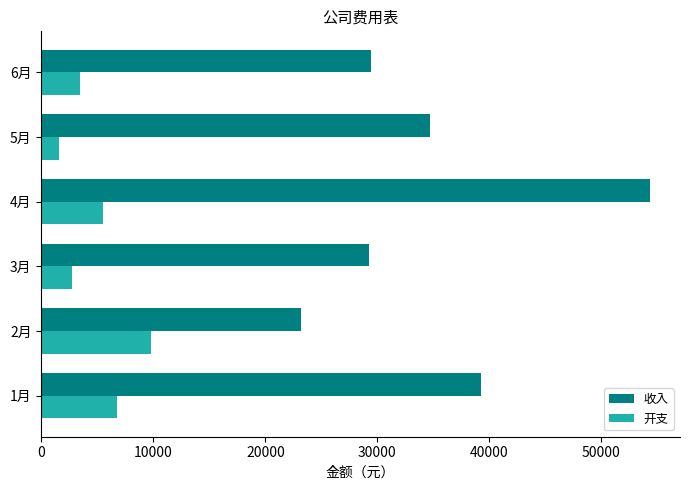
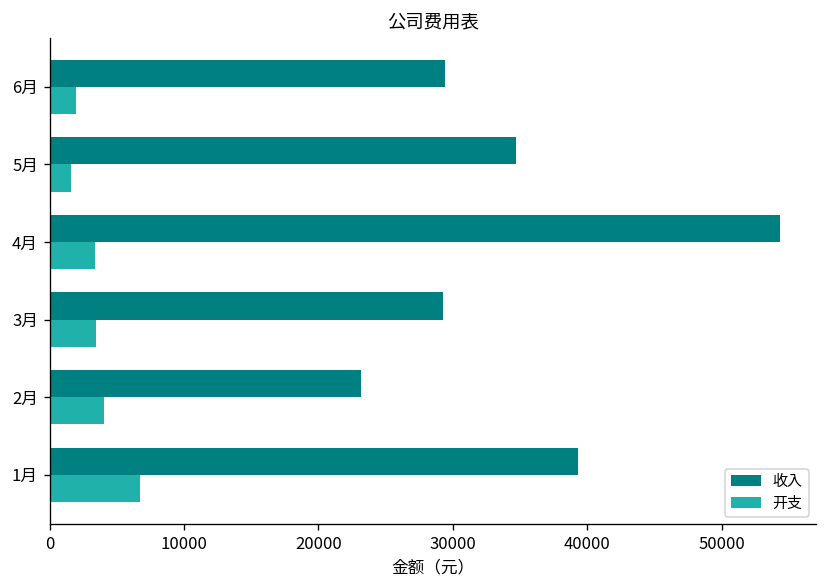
开支, 6月: 3400 -> 2000
开支, 4月: 5500 -> 3400
开支, 3月: 2700 -> 3500
开支, 2月: 9800 -> 4100
